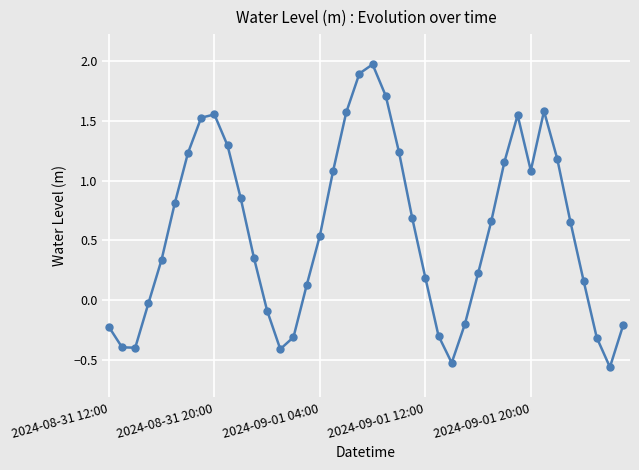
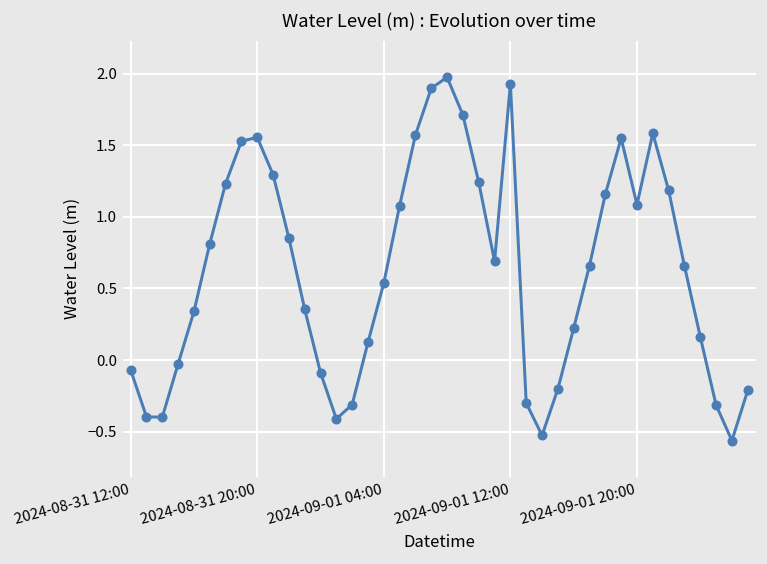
2024-08-31 12:00: -0.22 -> -0.07
2024-09-01 12:00: 0.19 -> 1.93
